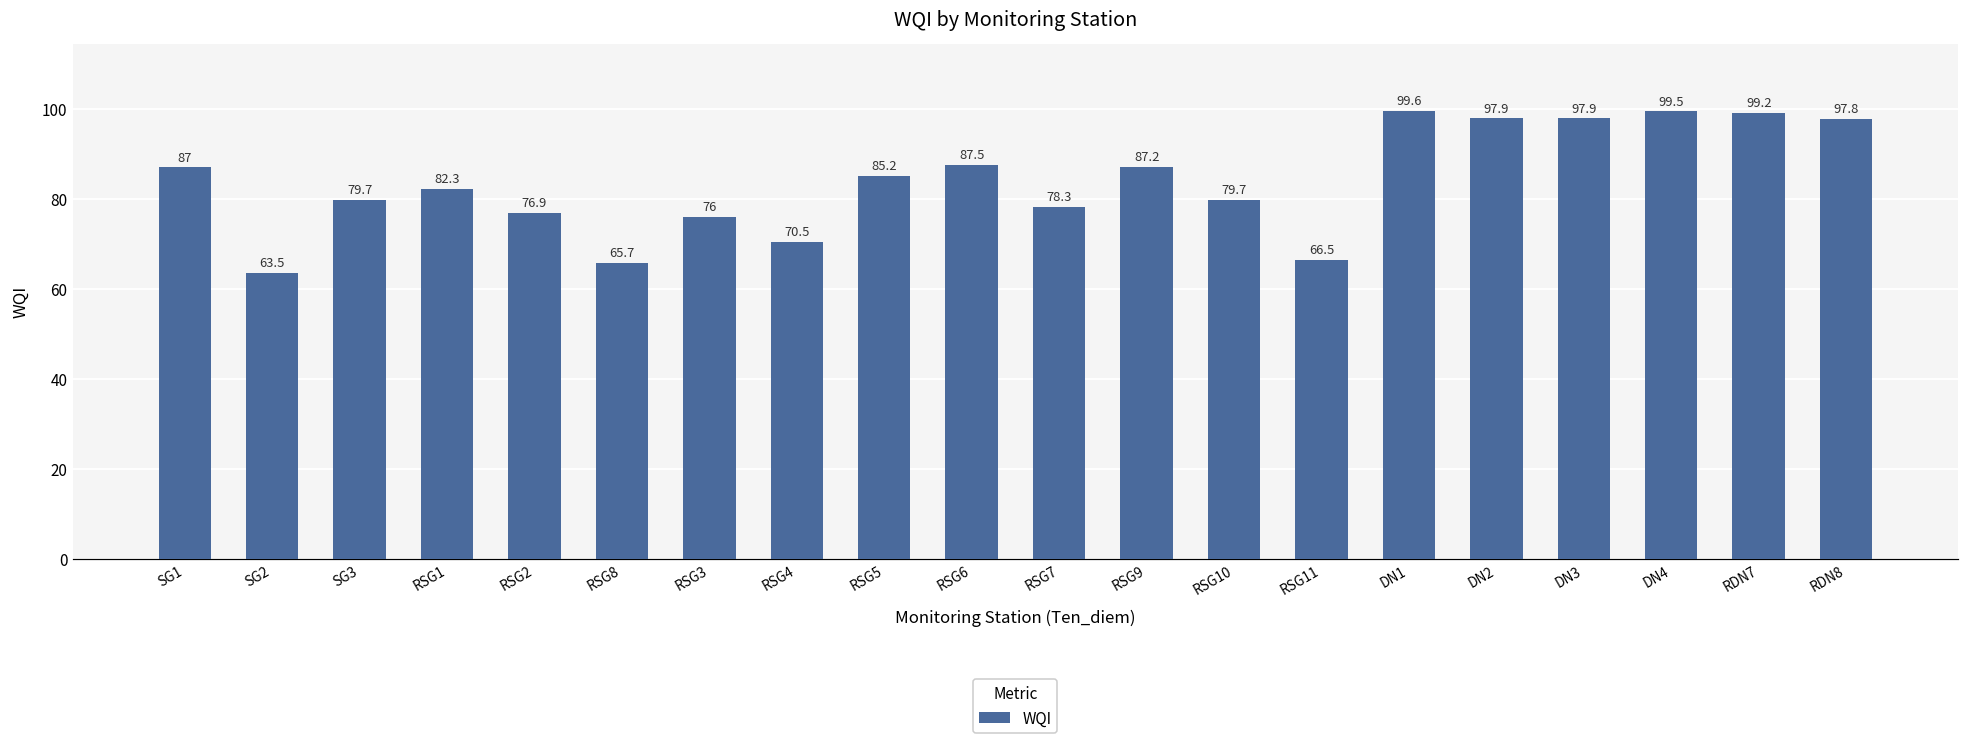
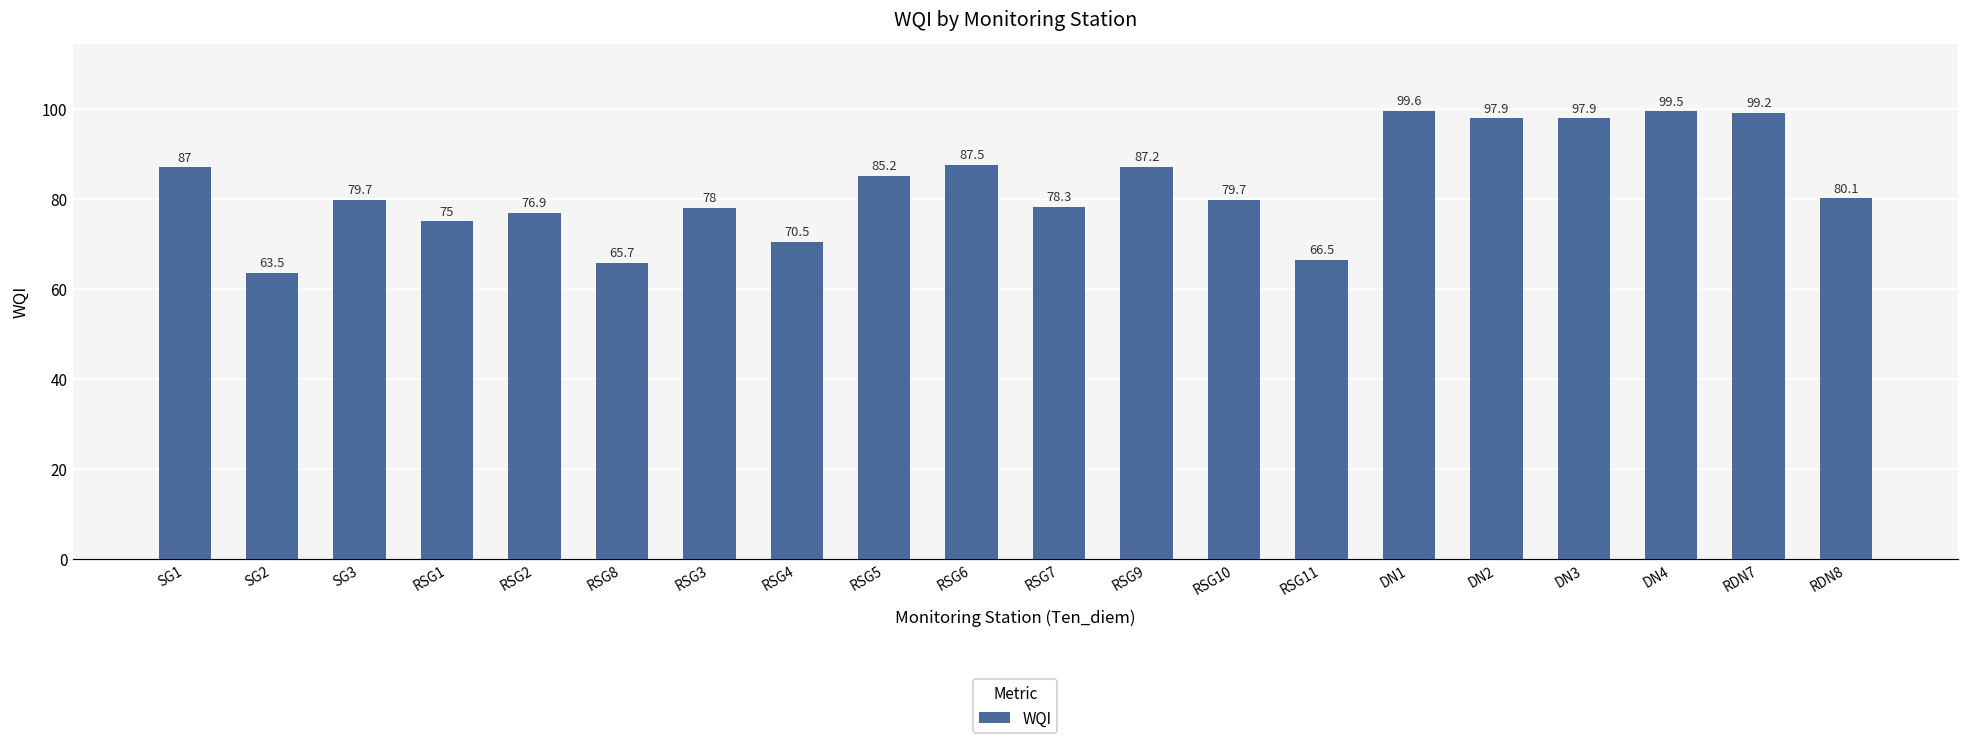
RSG1: 82.3 -> 75
RSG3: 76 -> 78
RDN8: 97.8 -> 80.1
